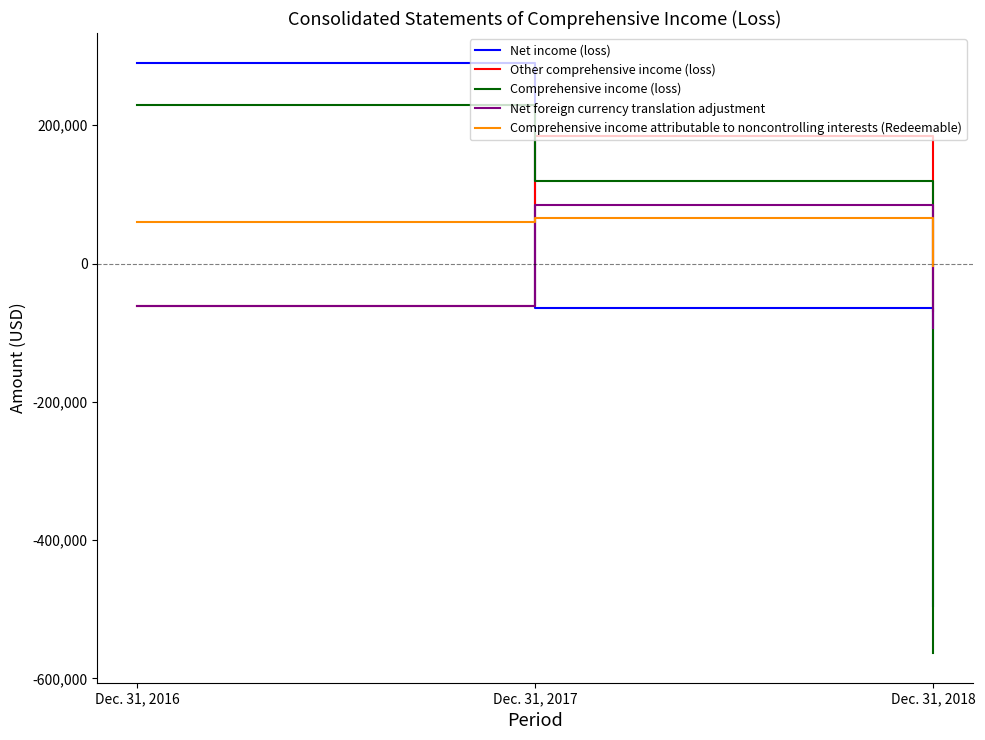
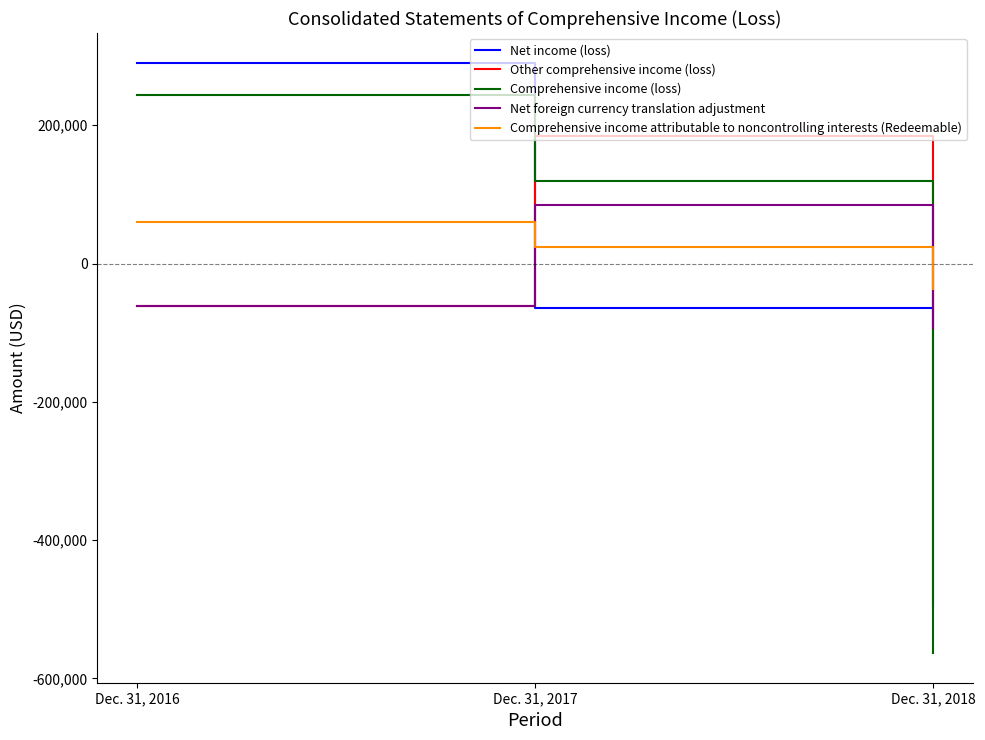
Comprehensive income (loss), Dec. 31, 2016: 230,000 -> 240,000
Comprehensive income attributable to noncontrolling interests (Redeemable), Dec. 31, 2017: 70,000 -> 20,000
Comprehensive income attributable to noncontrolling interests (Redeemable), Dec. 31, 2018: 0 -> -40,000
